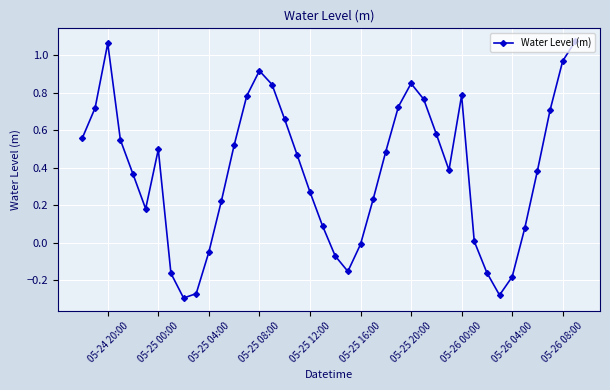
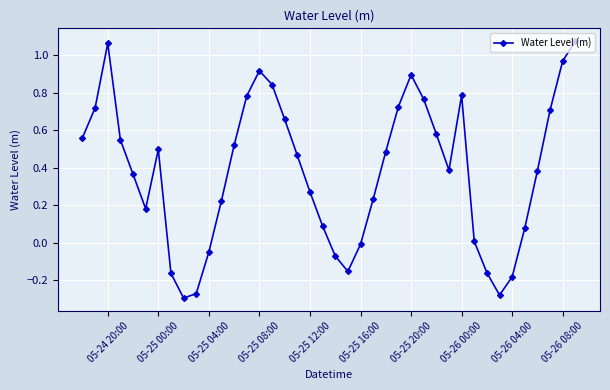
05-25 20:00: 0.85 -> 0.90
